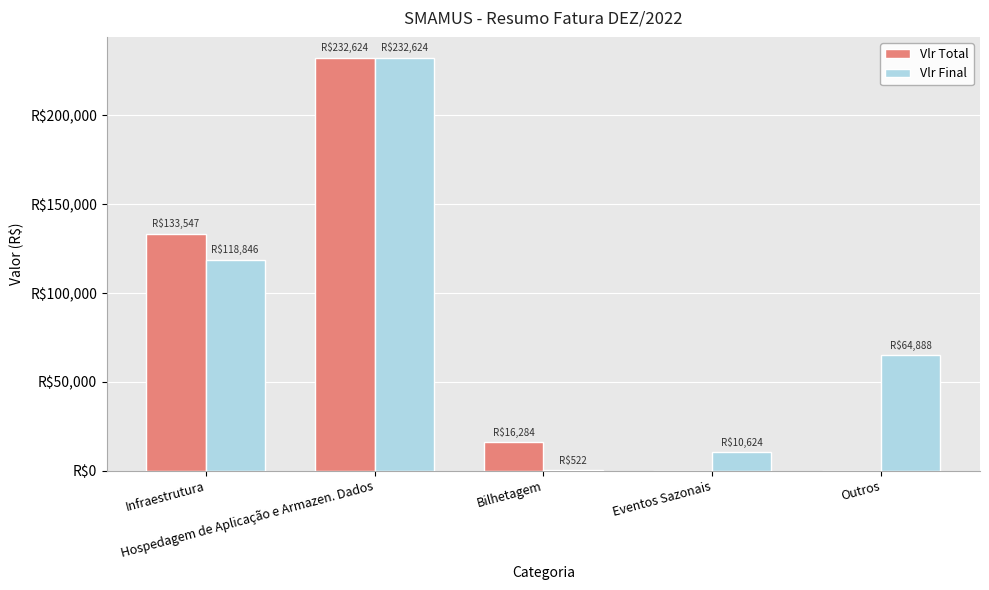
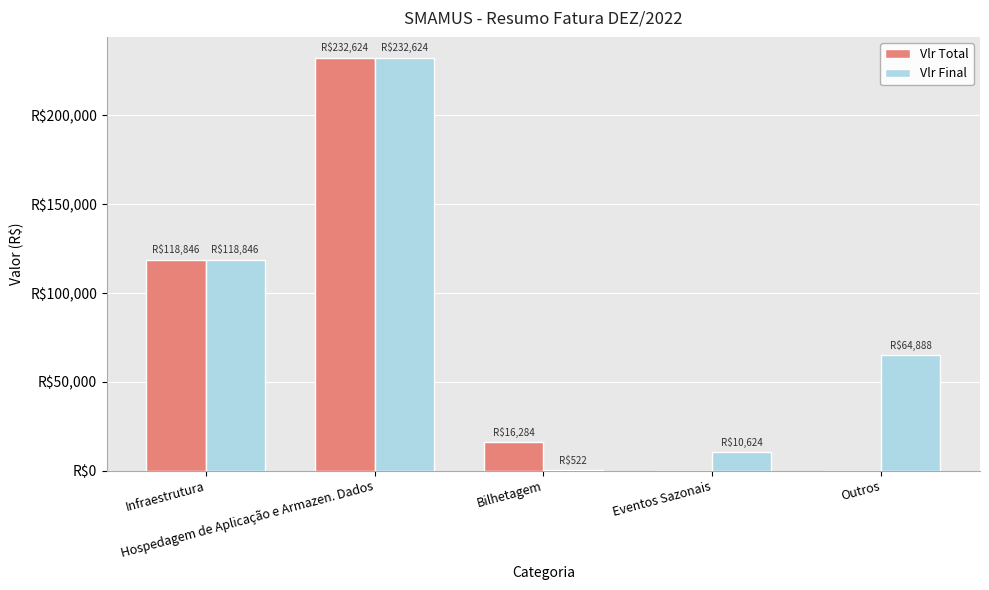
Vlr Total, Infraestrutura: $133,547 -> $118,846
